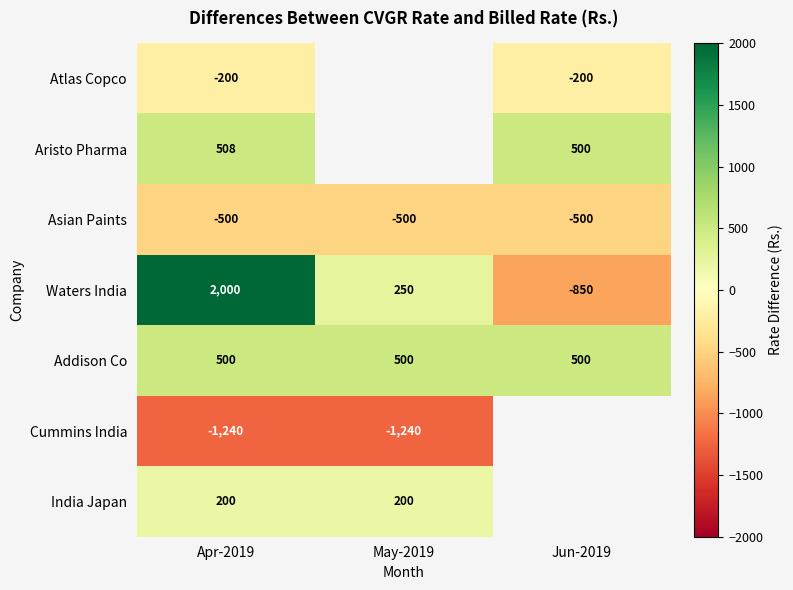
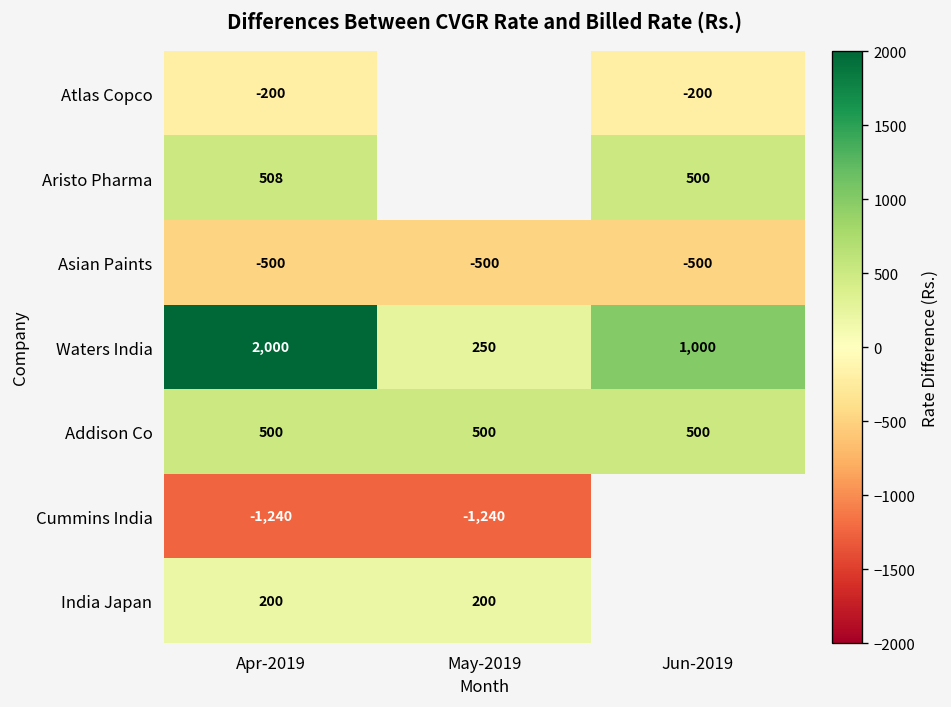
Waters India, Jun-2019: -850 -> 1,000
